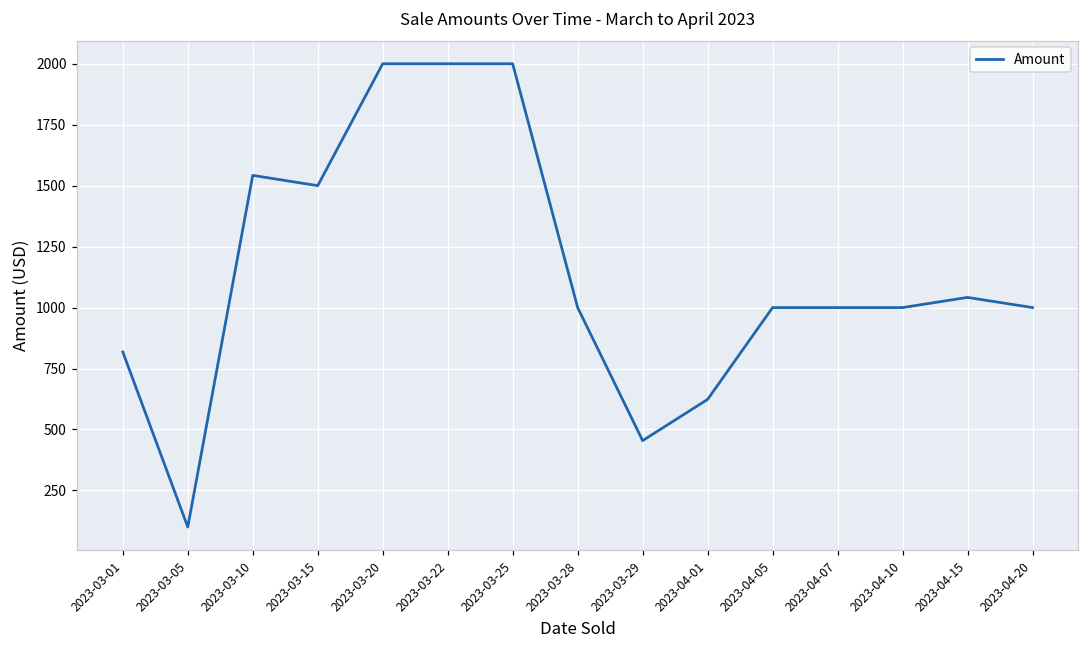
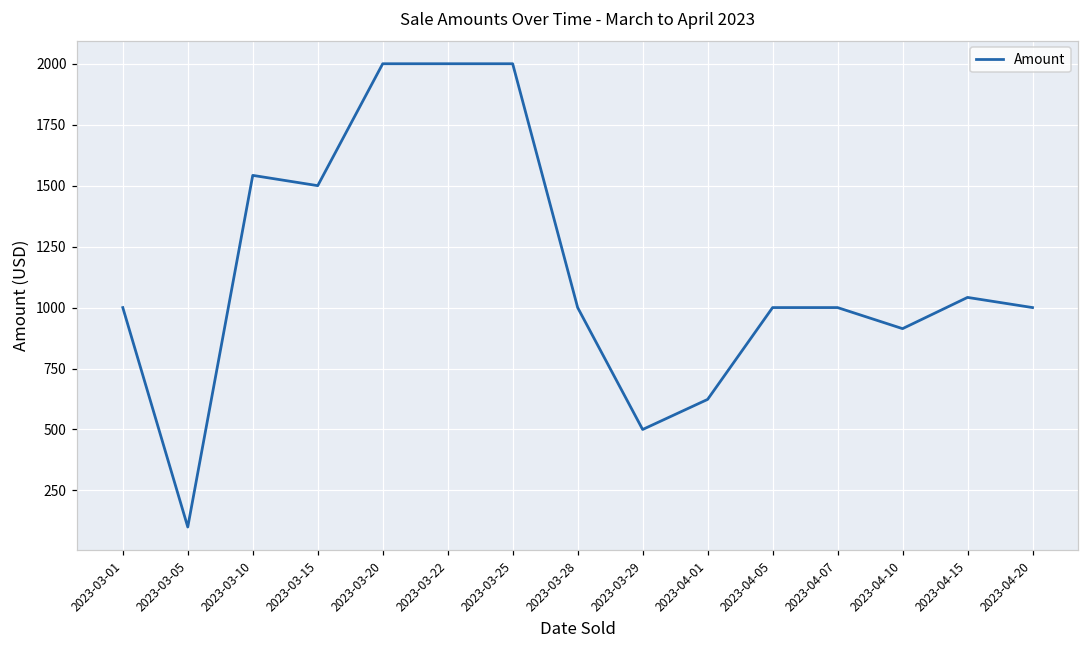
2023-03-01: 820 -> 1000
2023-03-29: 450 -> 500
2023-04-10: 1000 -> 910
